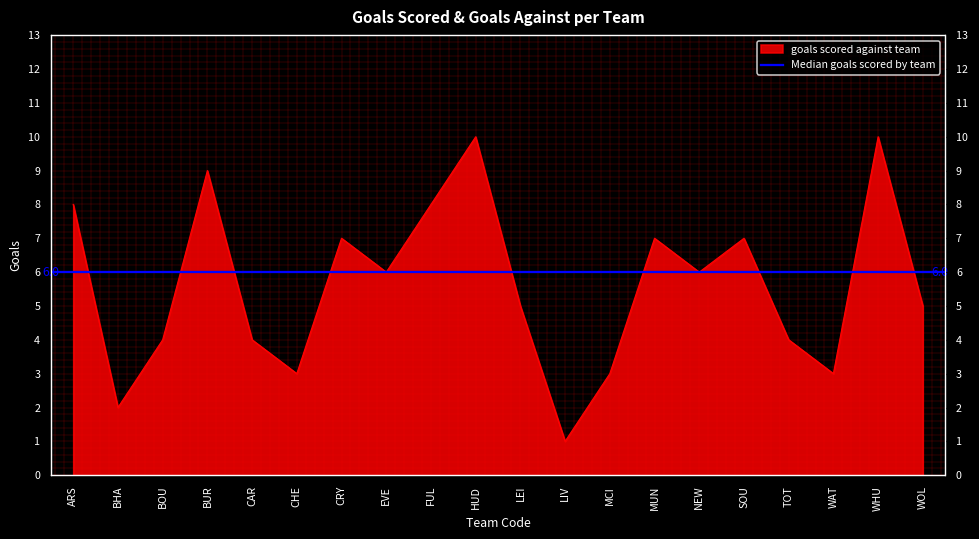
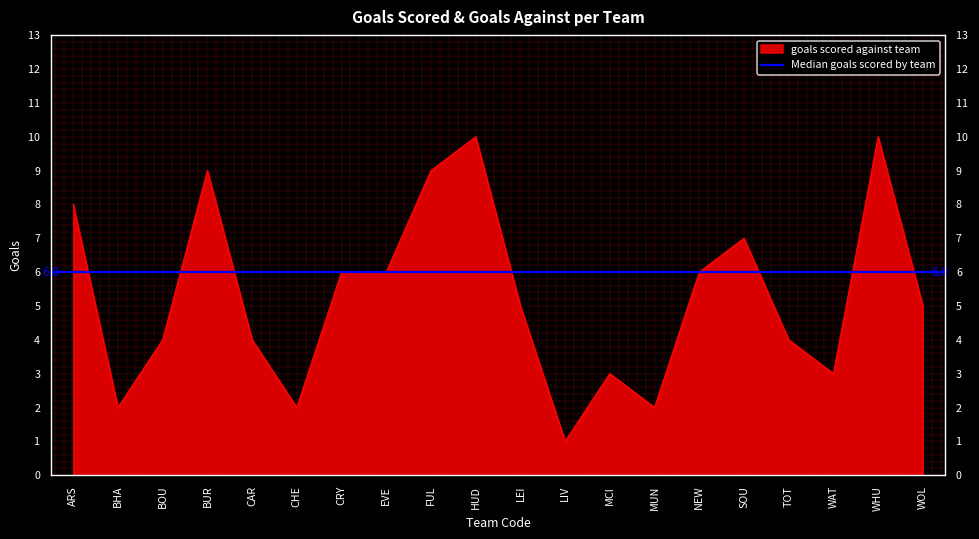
CHE: 3 -> 2
CRY: 7 -> 6
FUL: 8 -> 9
MUN: 7 -> 2
